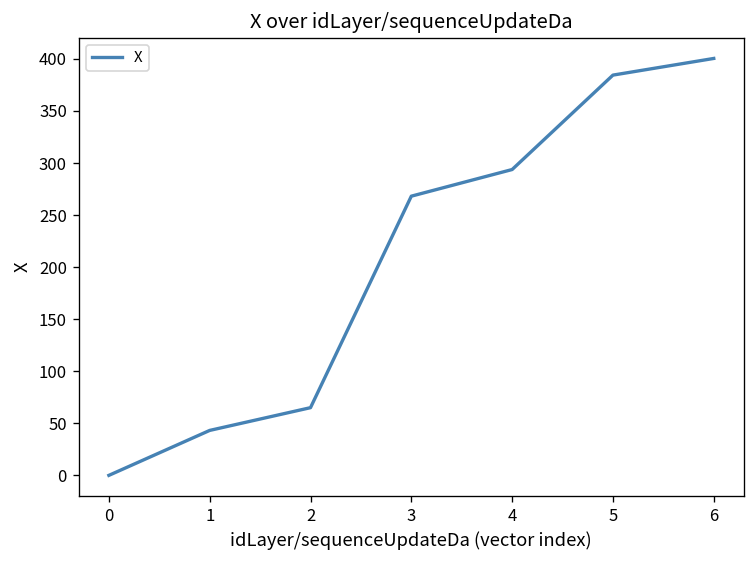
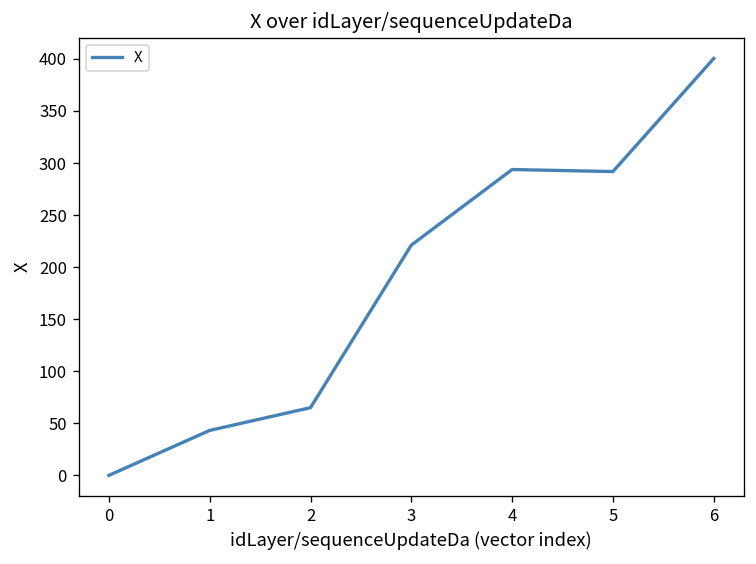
3: 270 -> 220
5: 380 -> 290
